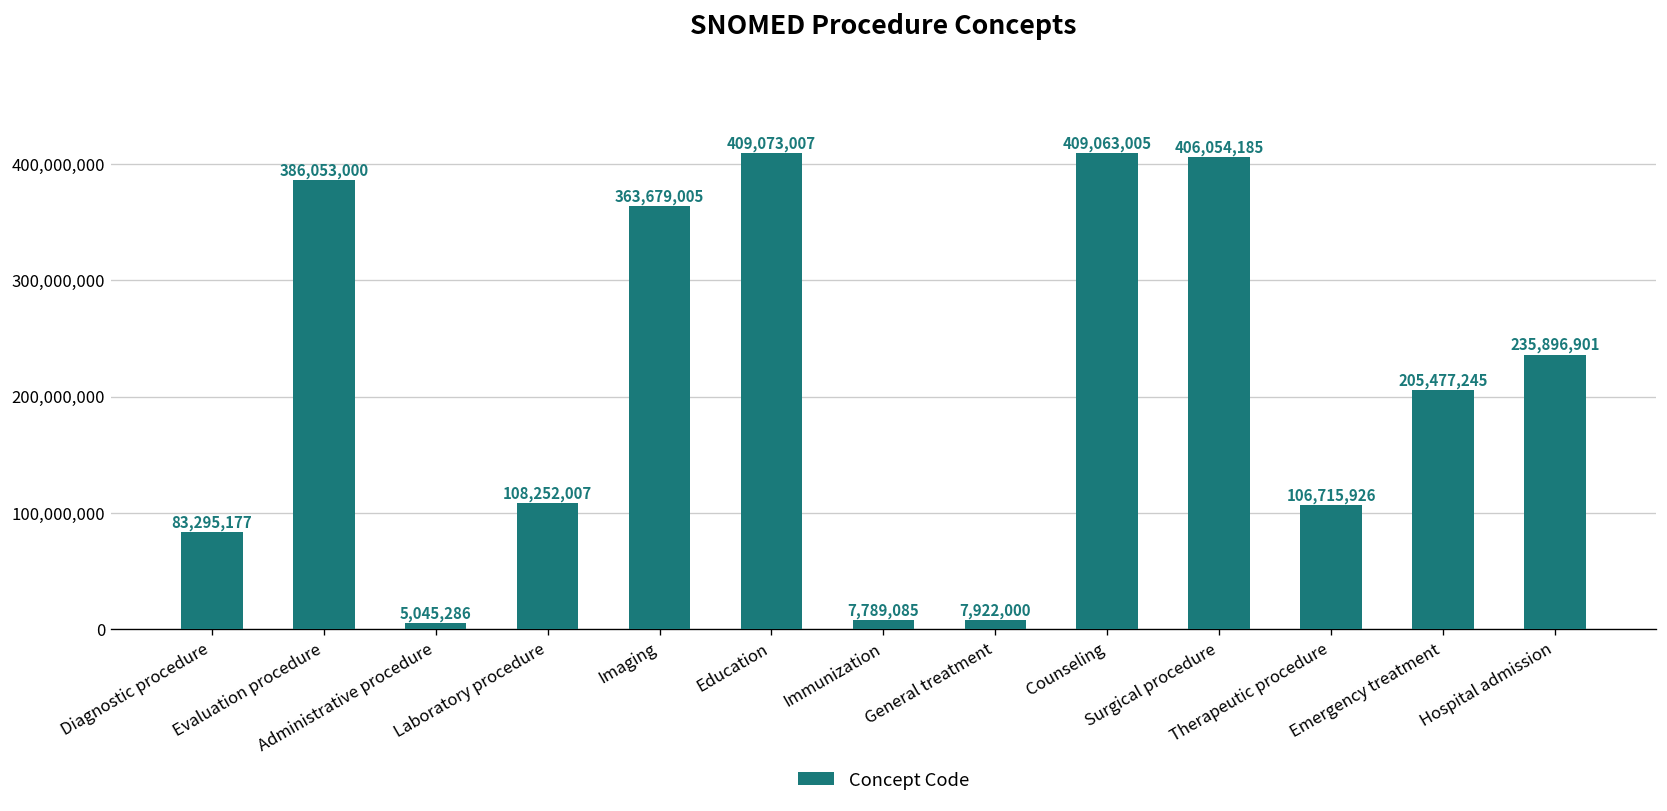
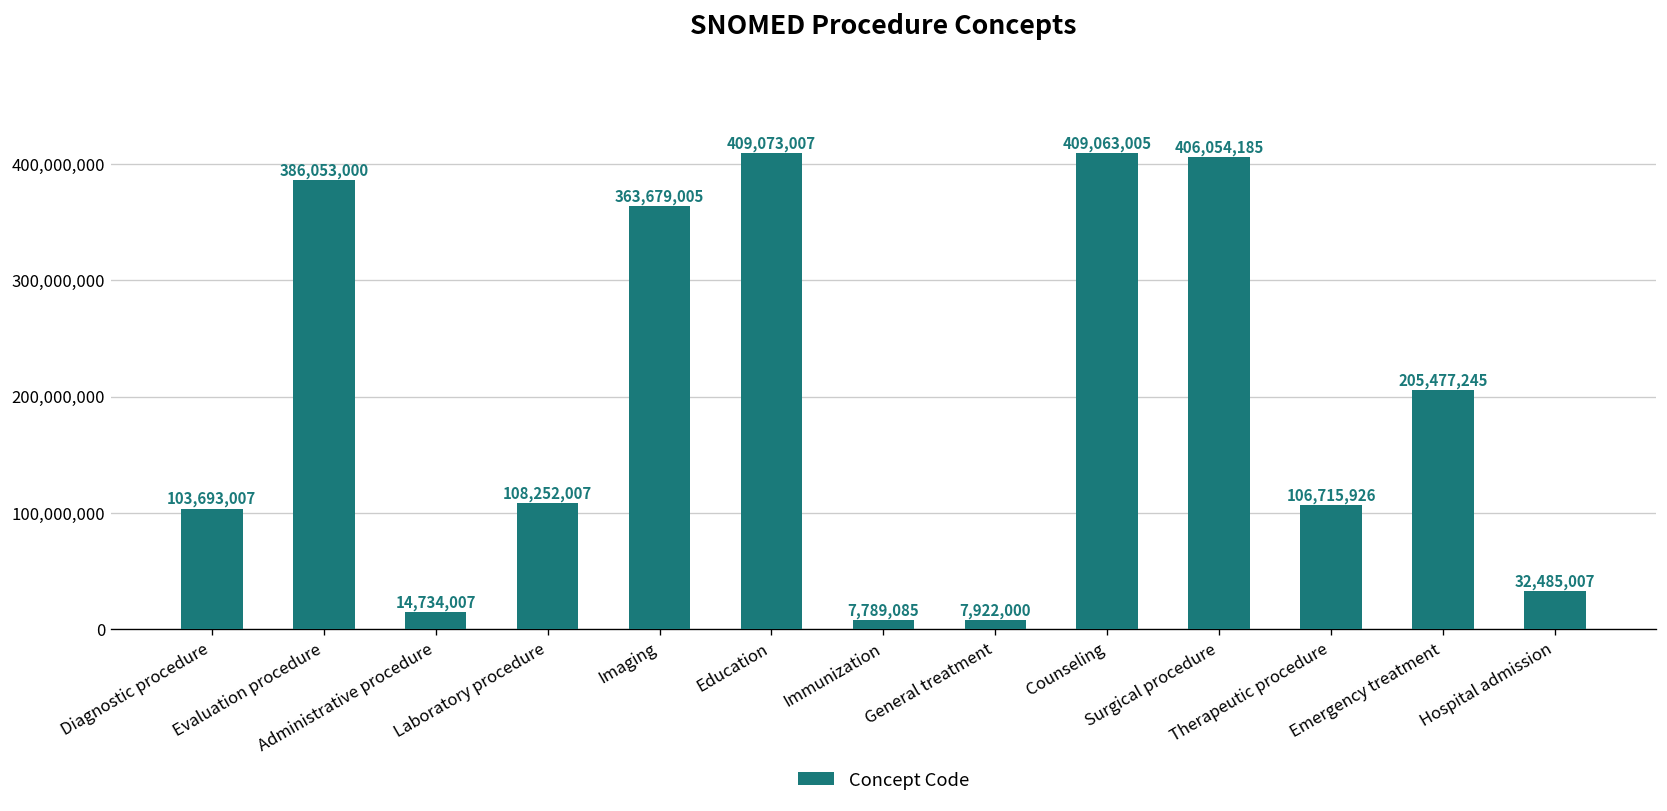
Diagnostic procedure: 83,295,177 -> 103,693,007
Administrative procedure: 5,045,286 -> 14,734,007
Hospital admission: 235,896,901 -> 32,485,007
